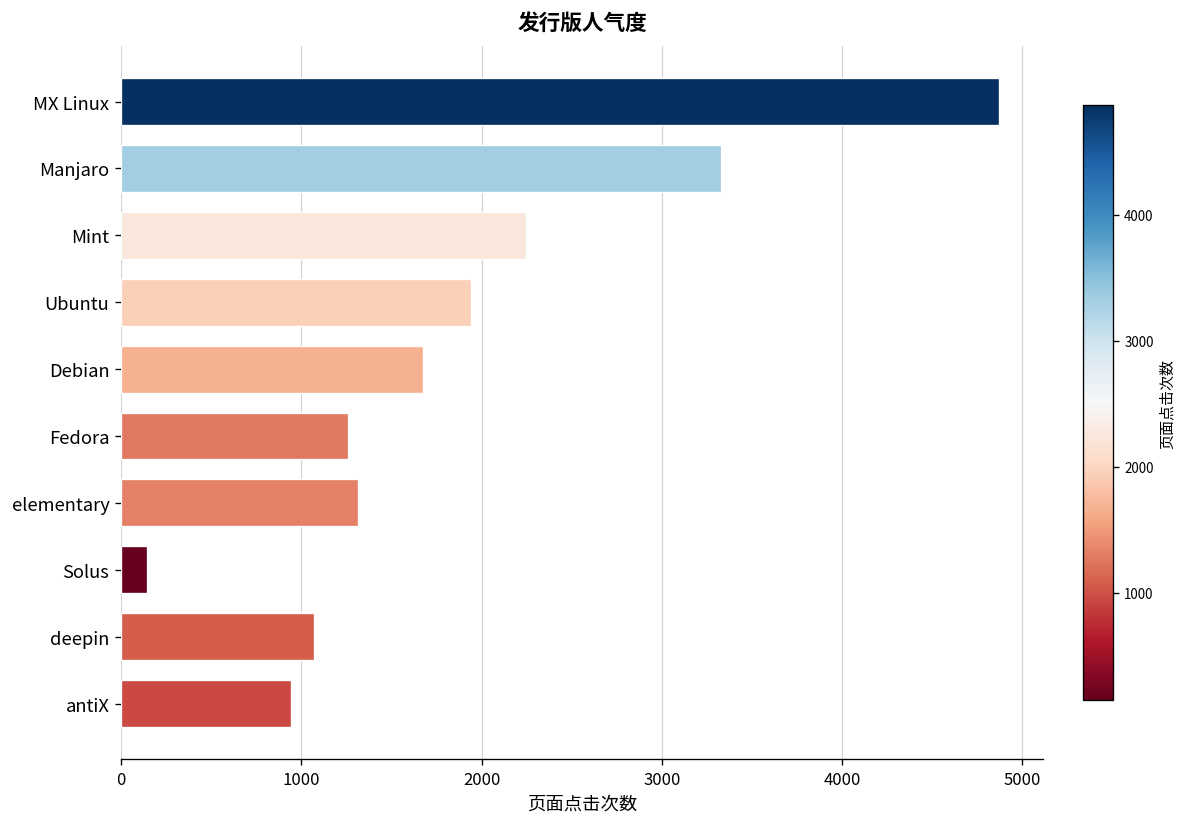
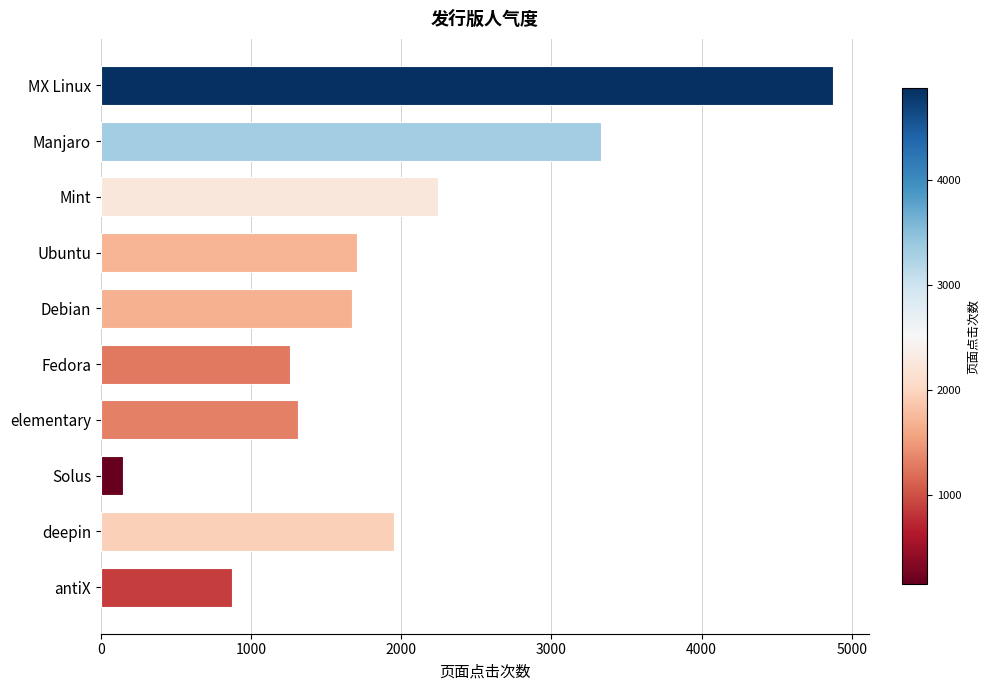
Ubuntu: 1940 -> 1710
deepin: 1070 -> 1950
antiX: 940 -> 880
